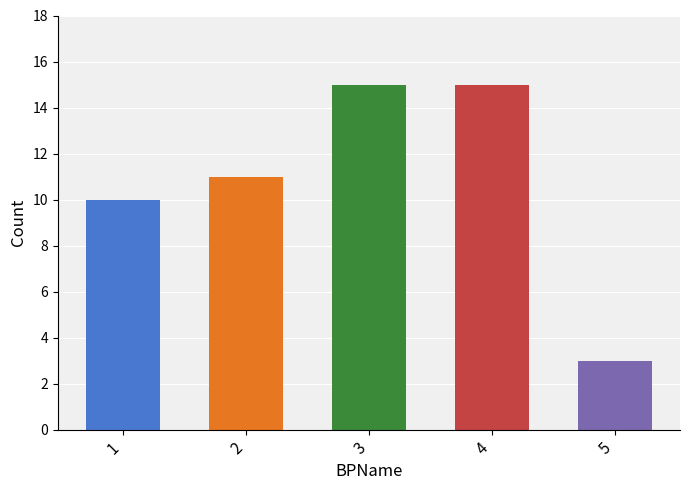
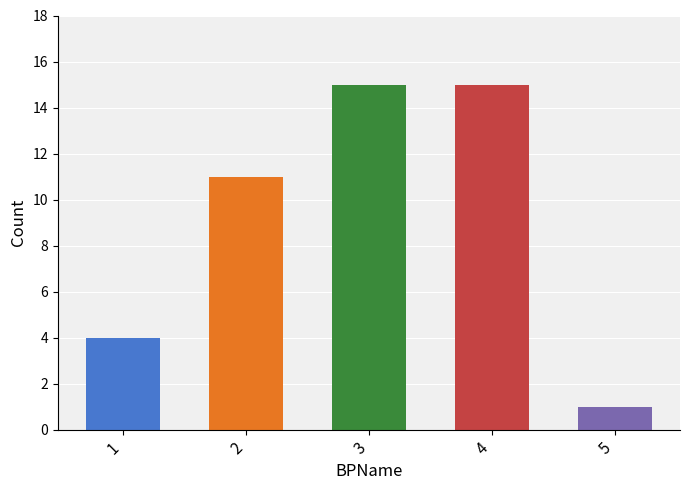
1: 10 -> 4
5: 3 -> 1
